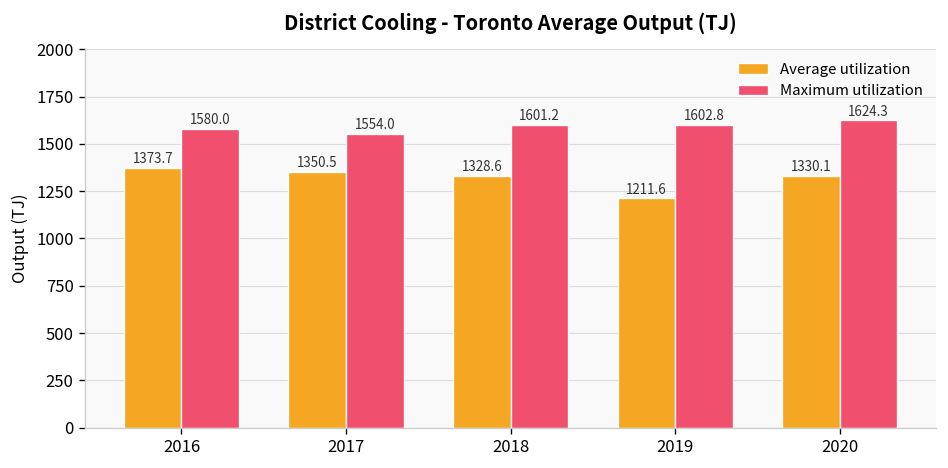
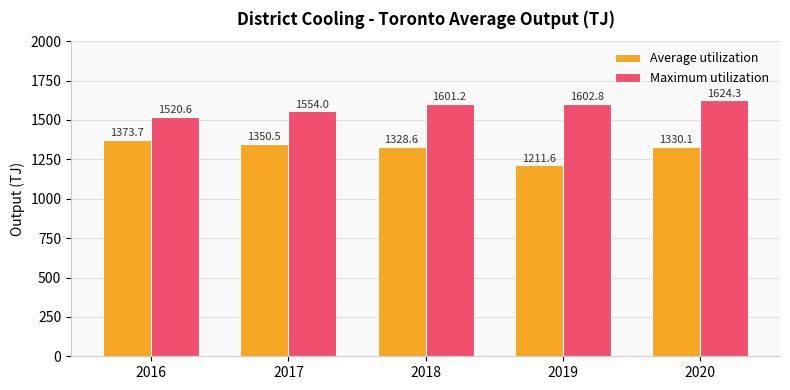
Maximum utilization, 2016: 1580.0 -> 1520.6
